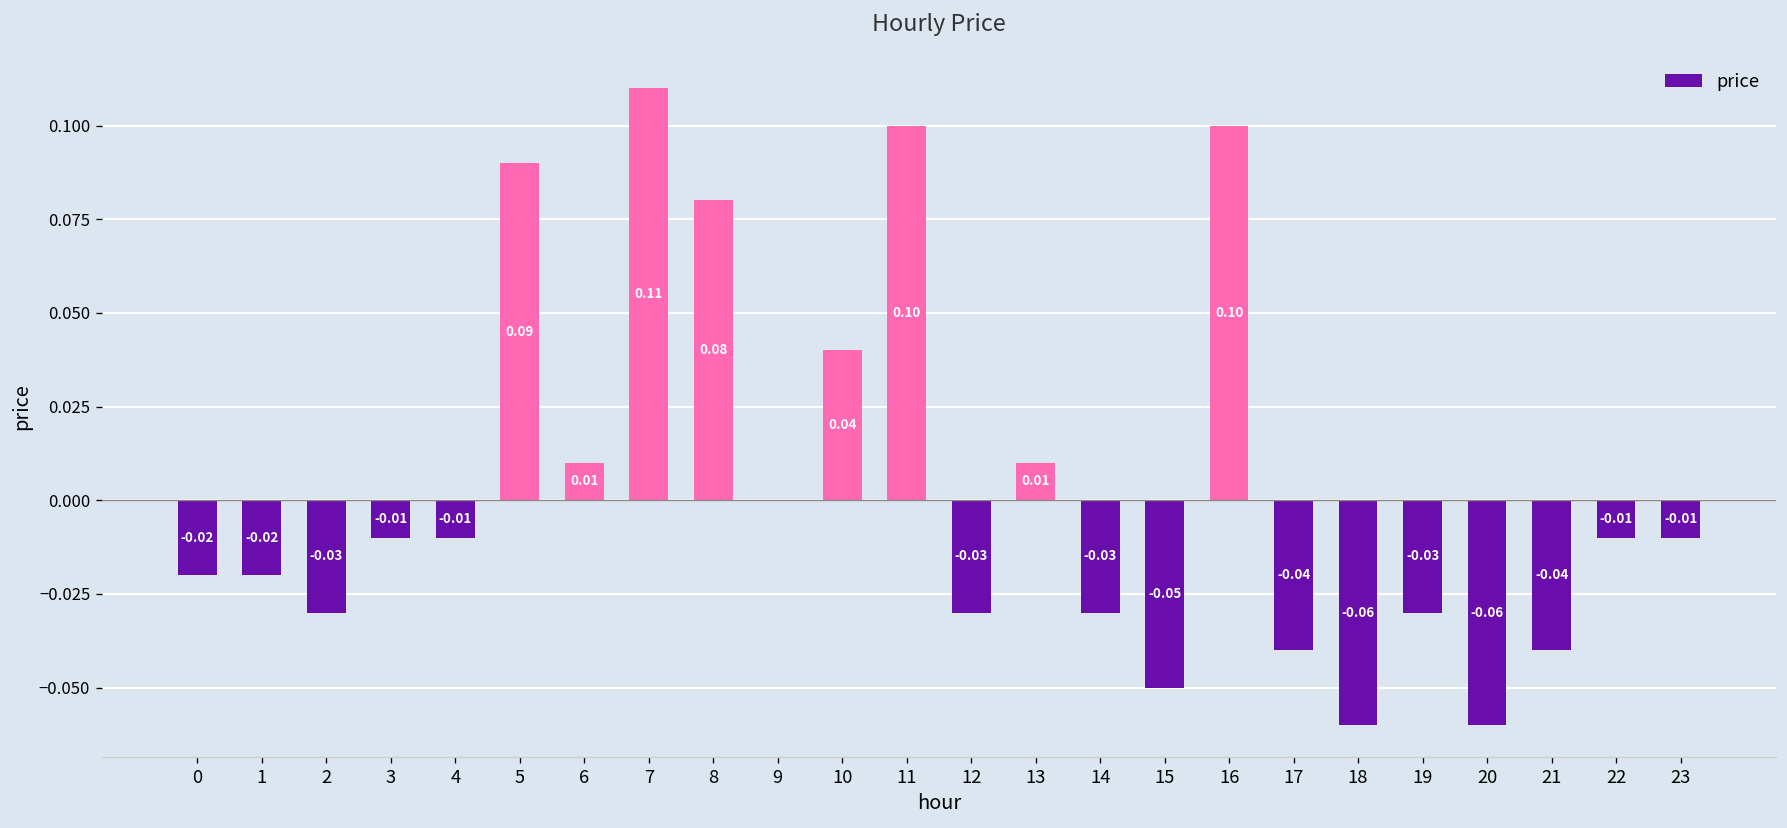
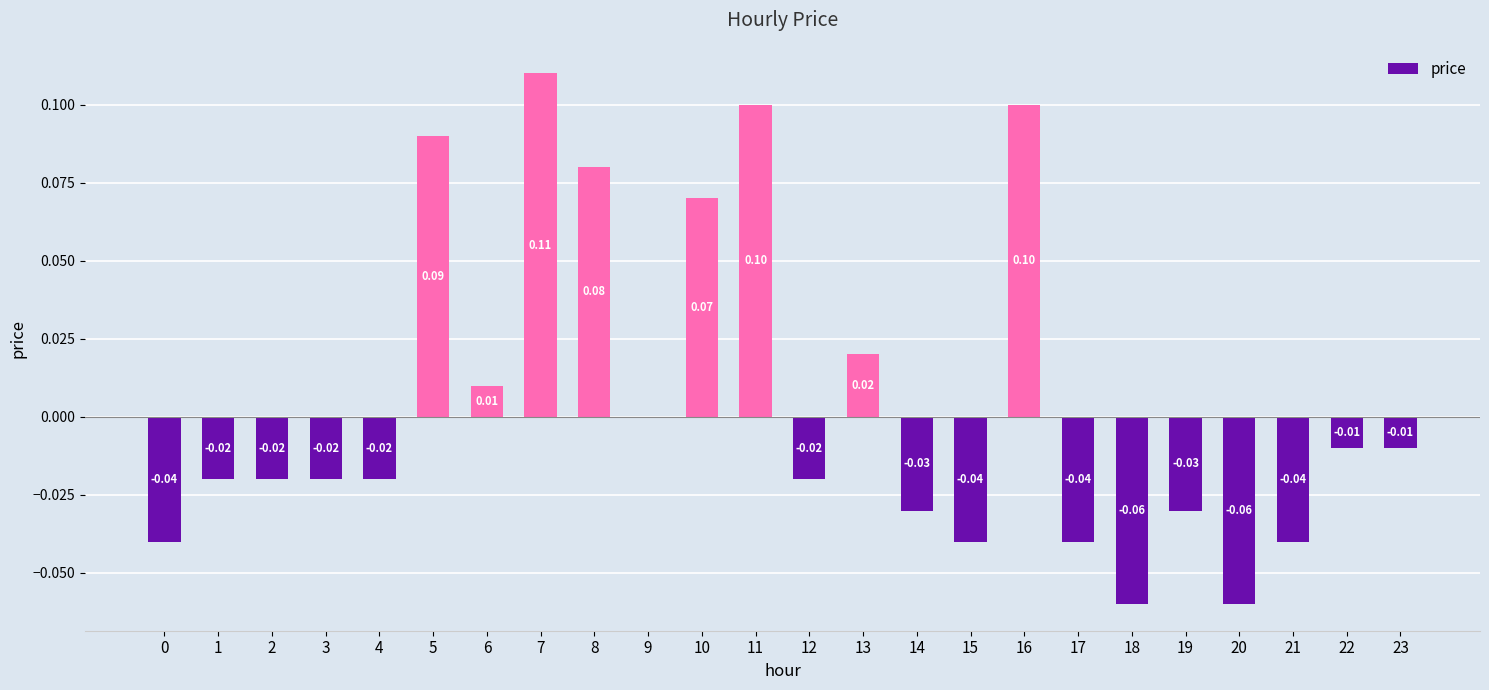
0: -0.02 -> -0.04
2: -0.03 -> -0.02
3: -0.01 -> -0.02
4: -0.01 -> -0.02
10: 0.04 -> 0.07
12: -0.03 -> -0.02
13: 0.01 -> 0.02
15: -0.05 -> -0.04
